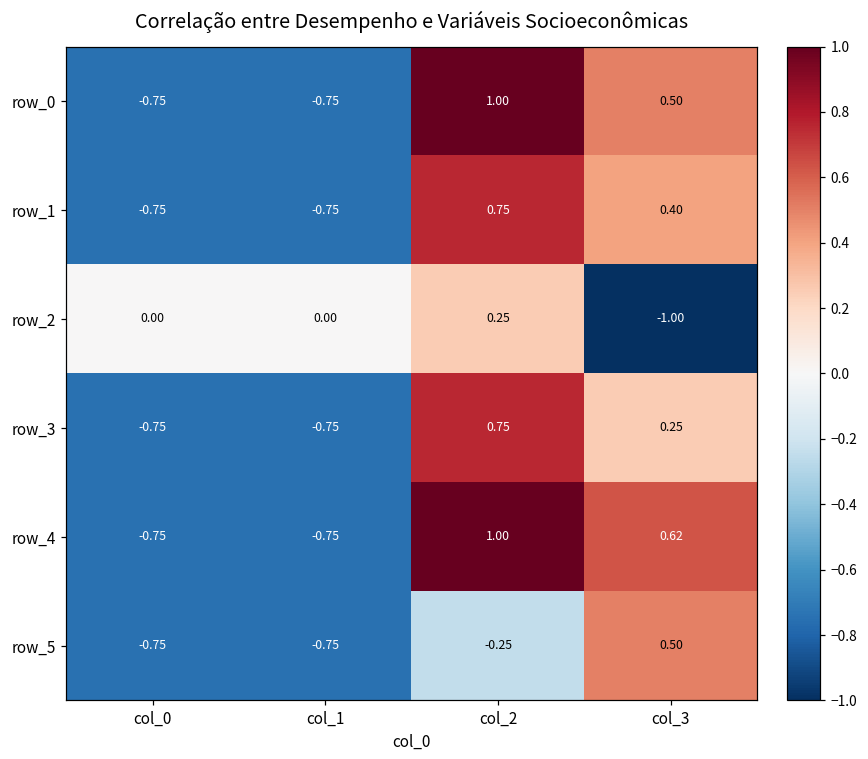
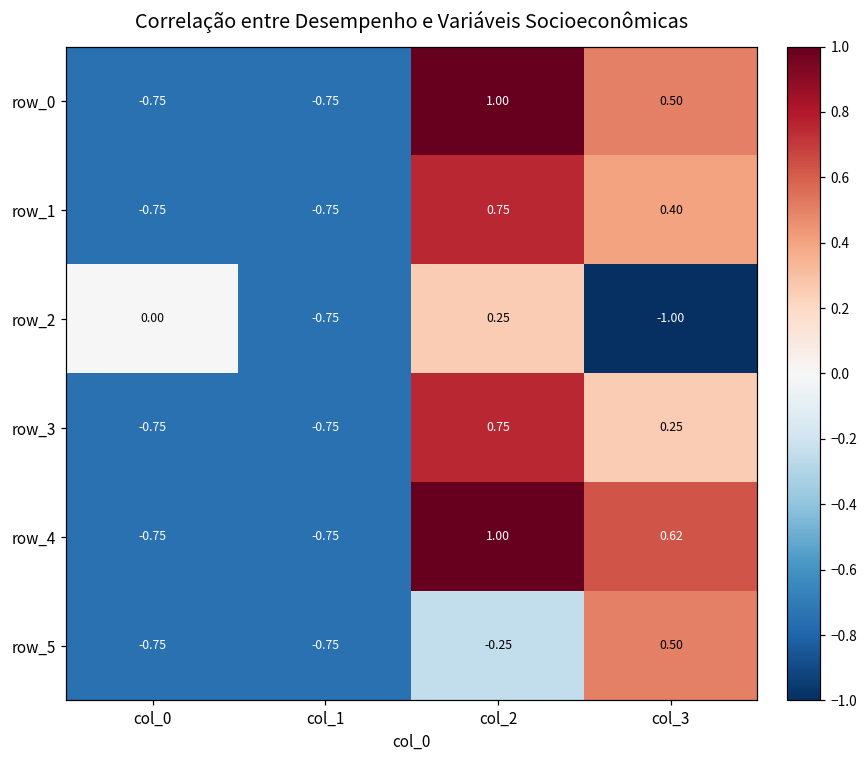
row_2, col_1: 0.00 -> -0.75
